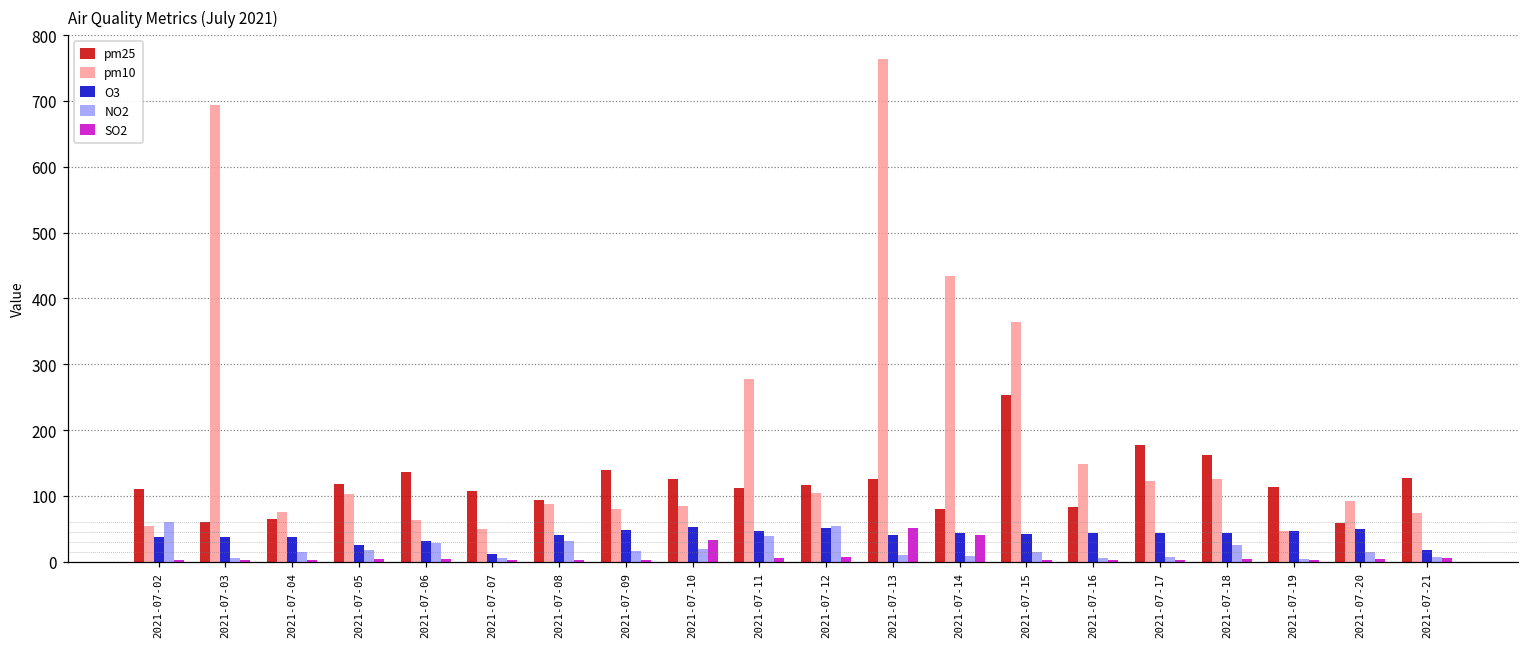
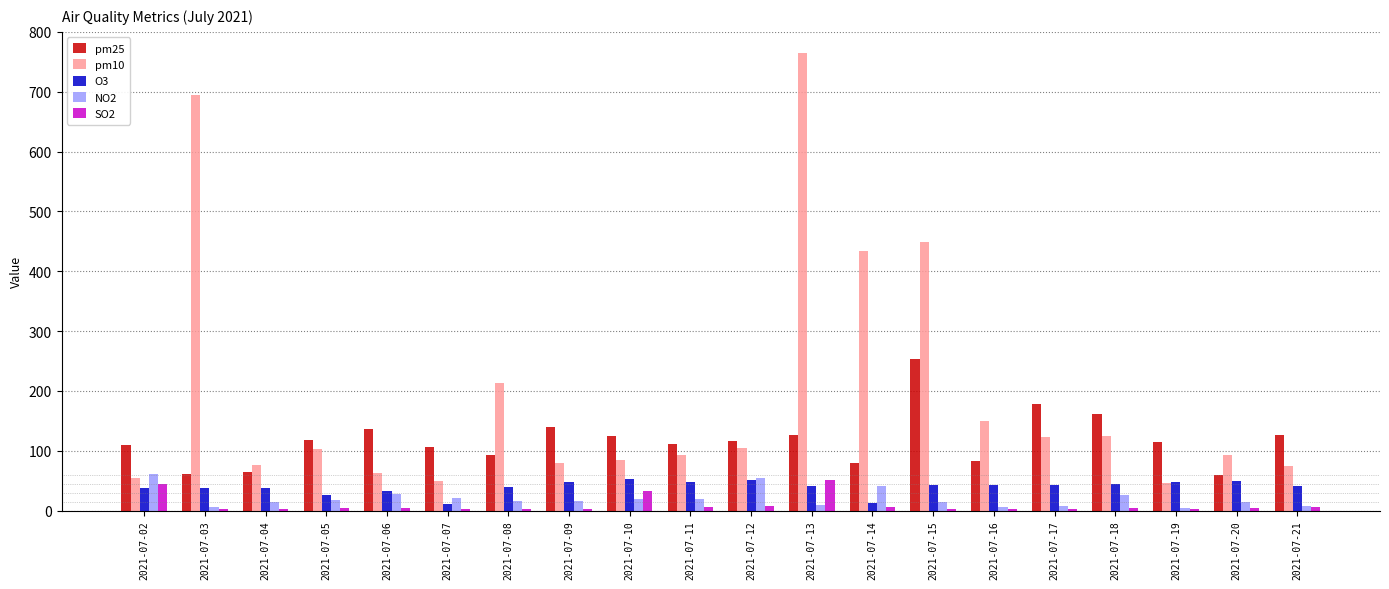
SO2, 2021-07-02: 0 -> 50
NO2, 2021-07-07: 10 -> 20
pm10, 2021-07-08: 90 -> 210
NO2, 2021-07-08: 30 -> 20
pm10, 2021-07-11: 280 -> 90
NO2, 2021-07-11: 40 -> 20
O3, 2021-07-14: 40 -> 10
NO2, 2021-07-14: 10 -> 40
SO2, 2021-07-14: 40 -> 10
pm10, 2021-07-15: 360 -> 450
O3, 2021-07-21: 20 -> 40
